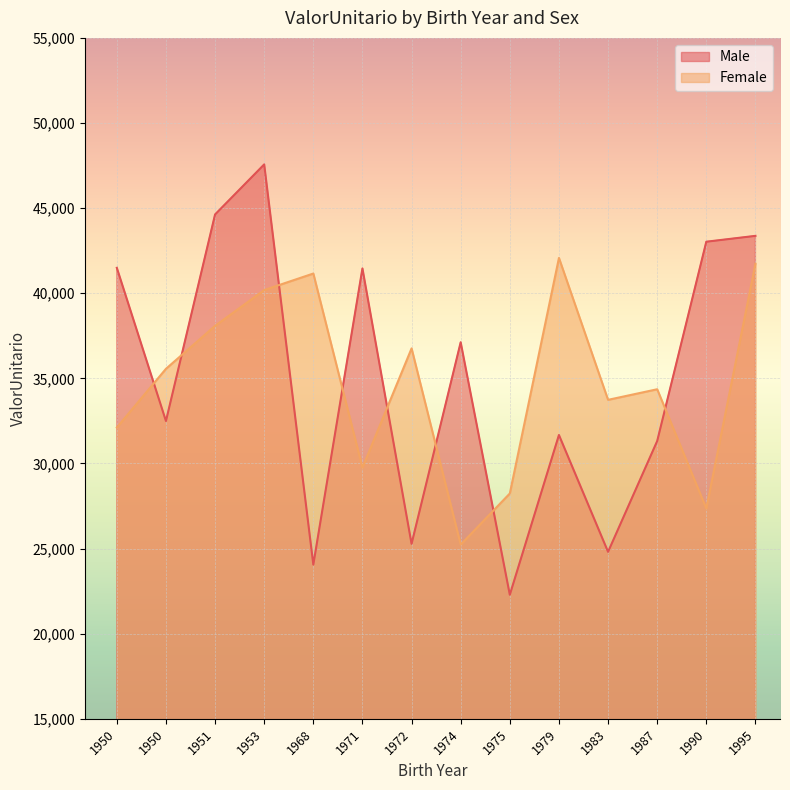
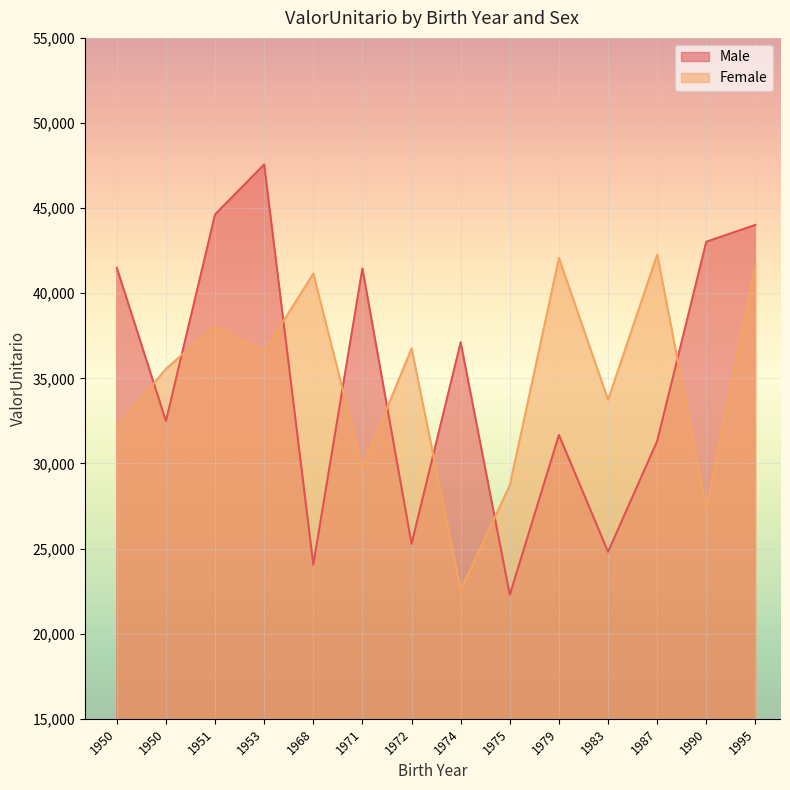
Female, 1953: 40,200 -> 36,600
Female, 1974: 25,200 -> 22,600
Female, 1975: 28,200 -> 28,700
Female, 1987: 34,400 -> 42,300
Male, 1995: 43,400 -> 44,000
